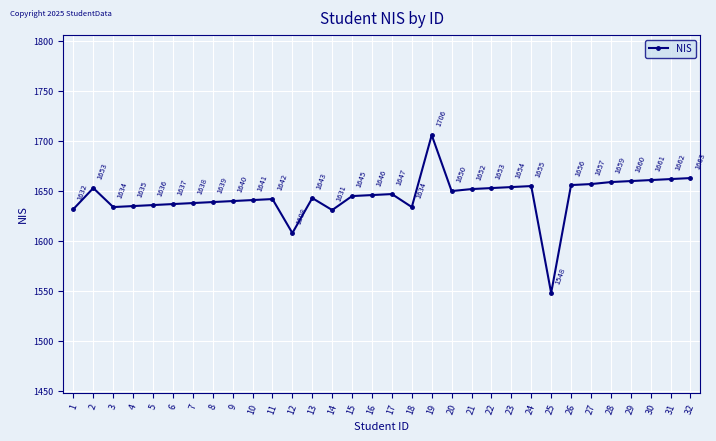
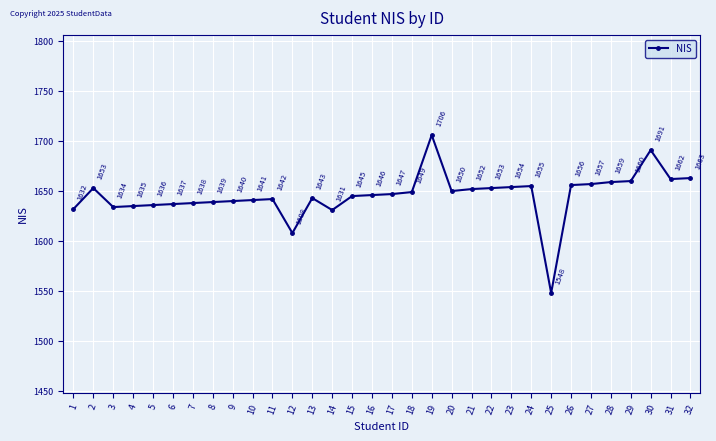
18: 1634 -> 1649
30: 1661 -> 1691
